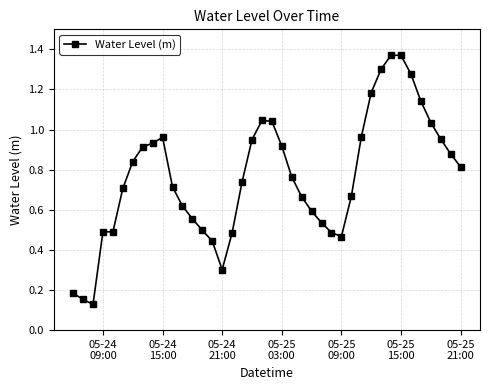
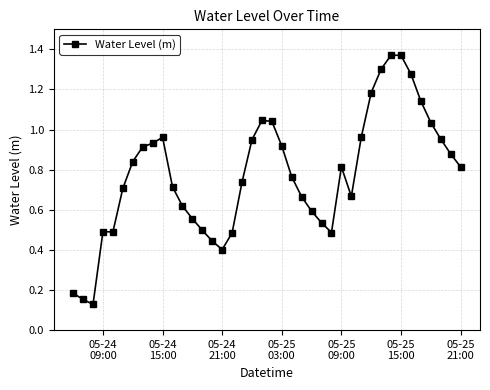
05-24 21:00: 0.30 -> 0.40
05-25 09:00: 0.47 -> 0.81
